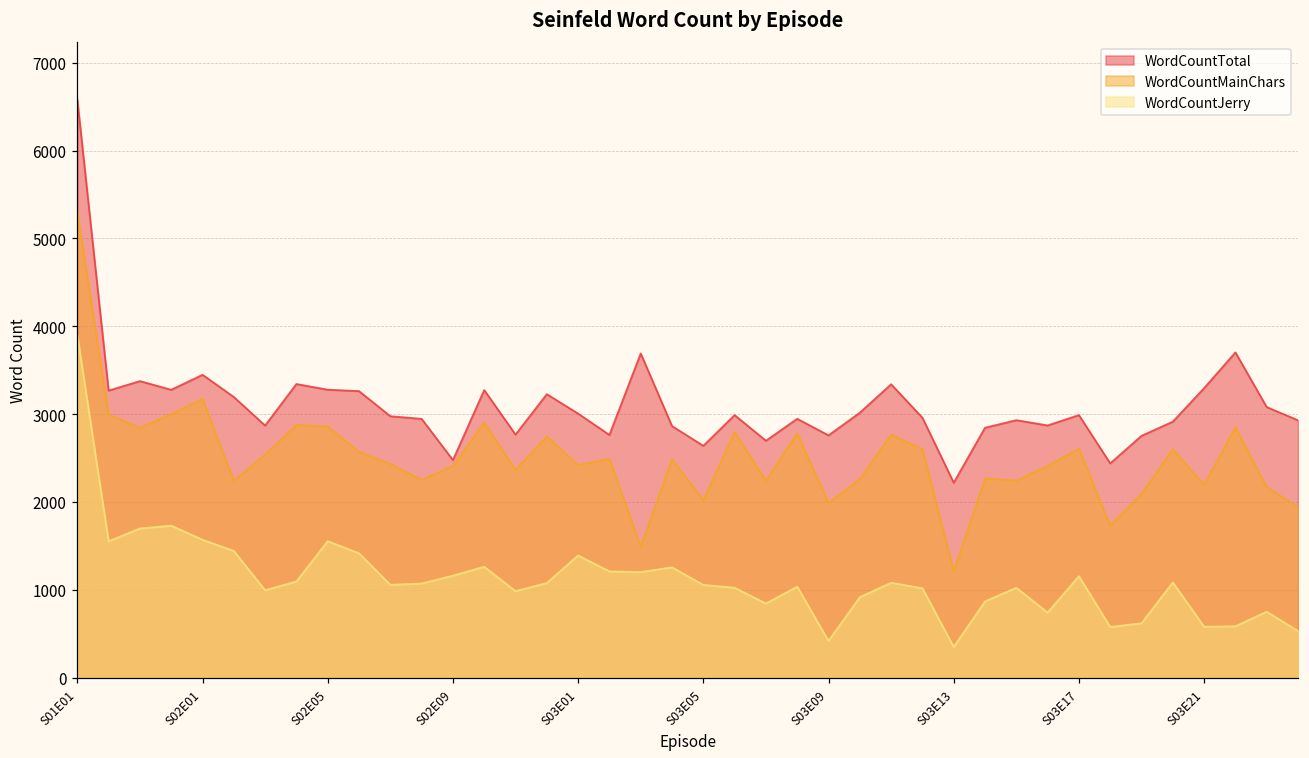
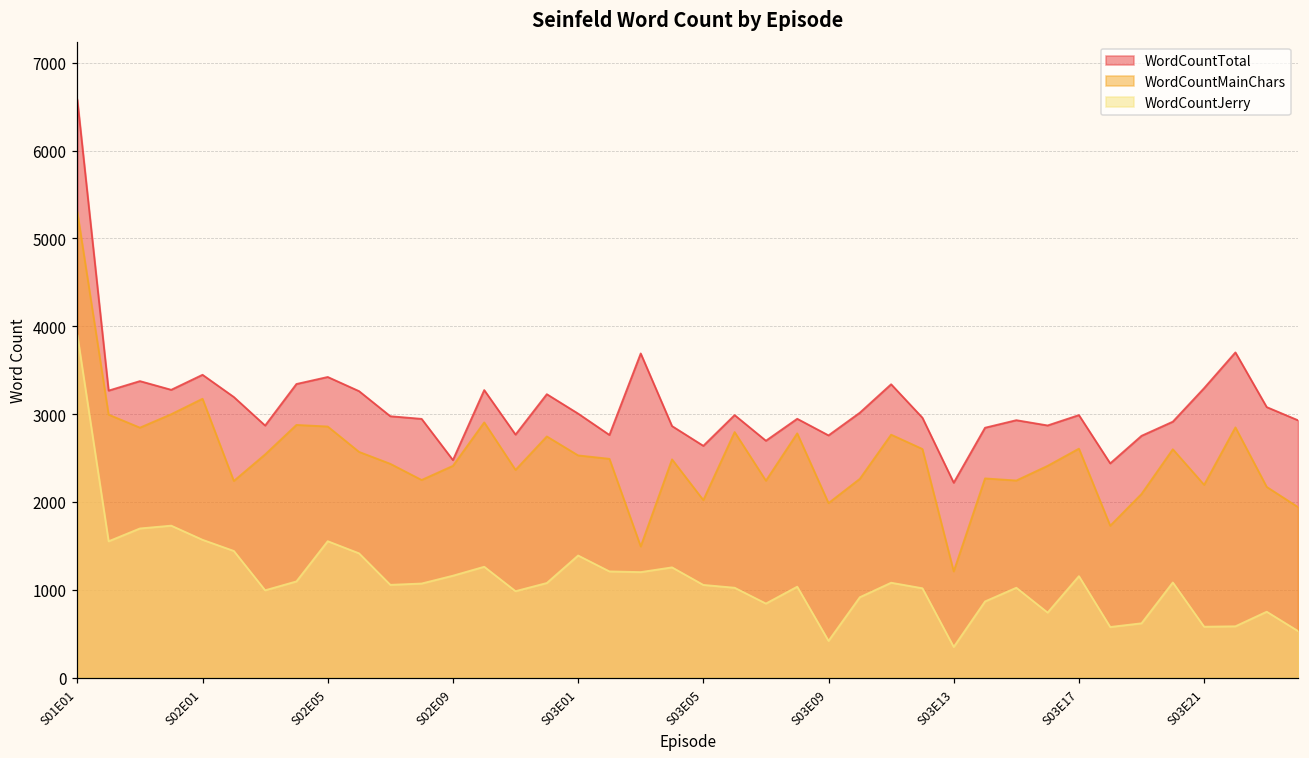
WordCountTotal, S02E05: 3300 -> 3400
WordCountMainChars, S03E01: 2400 -> 2500
